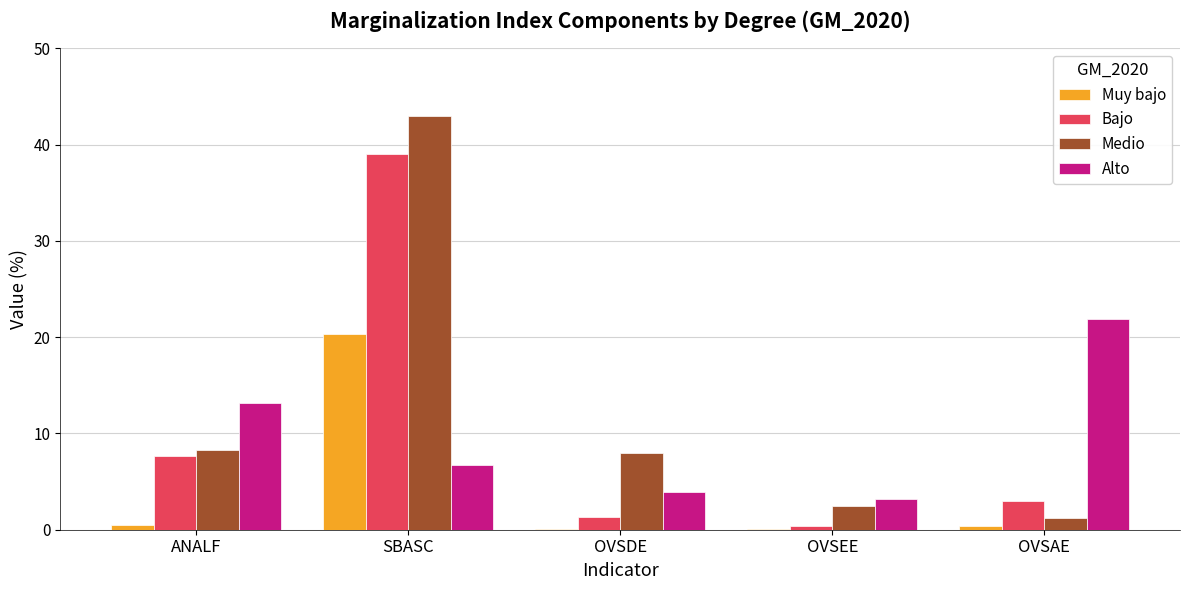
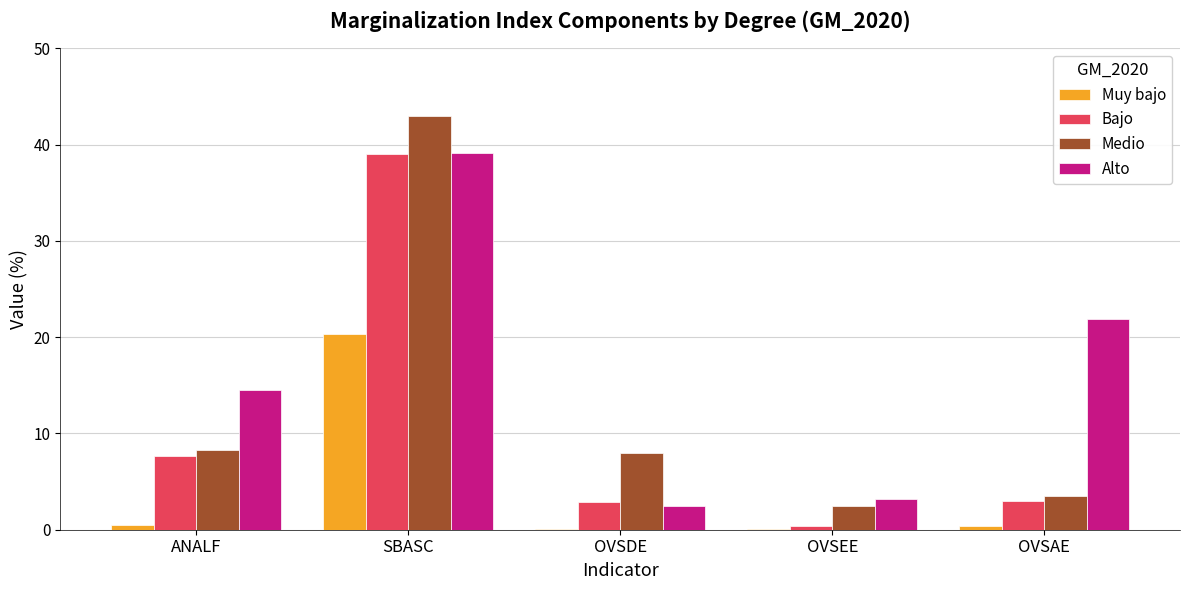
Alto, ANALF: 13 -> 15
Alto, SBASC: 7 -> 39
Bajo, OVSDE: 1 -> 3
Alto, OVSDE: 4 -> 2
Medio, OVSAE: 1 -> 4
